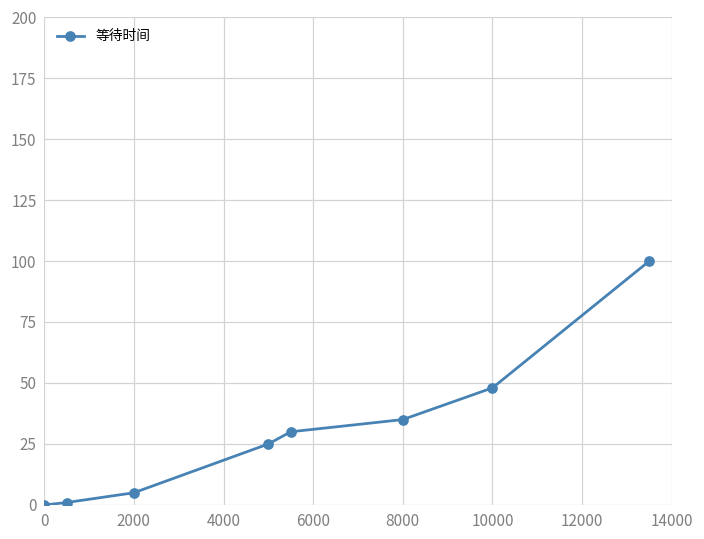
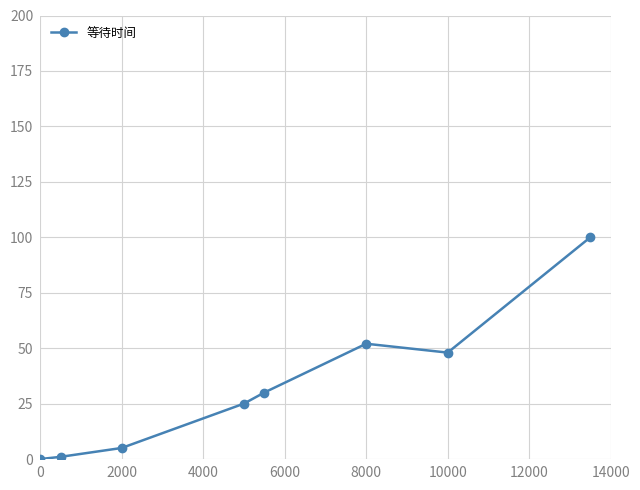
8000: 35 -> 52
